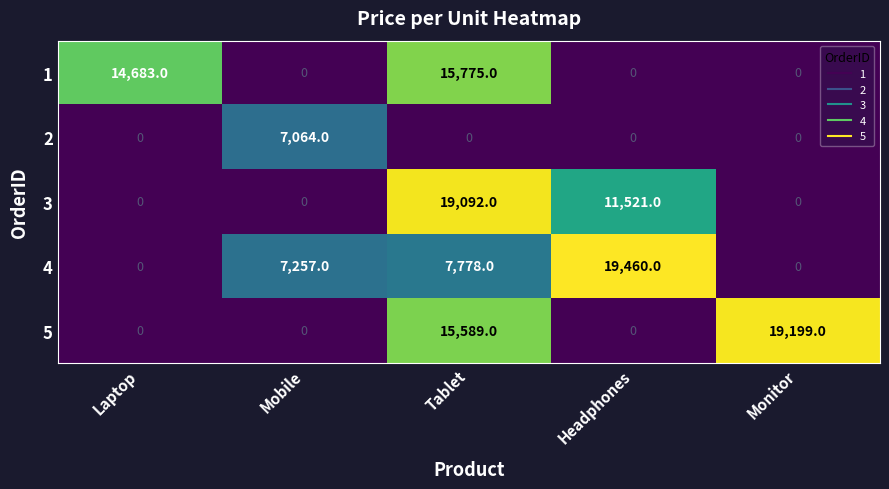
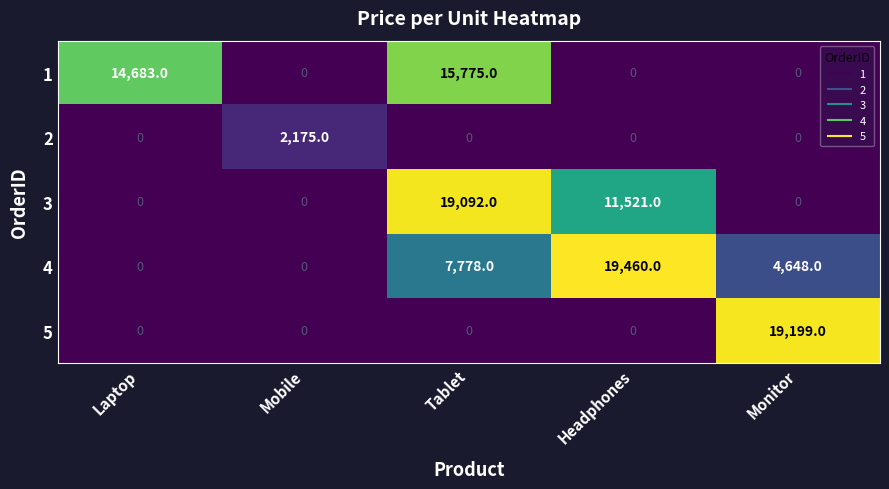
2, Mobile: 7,064.0 -> 2,175.0
4, Mobile: 7,257.0 -> 0
4, Monitor: 0 -> 4,648.0
5, Tablet: 15,589.0 -> 0
